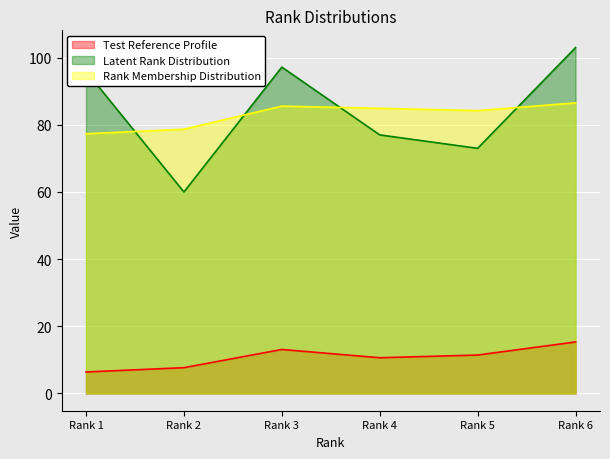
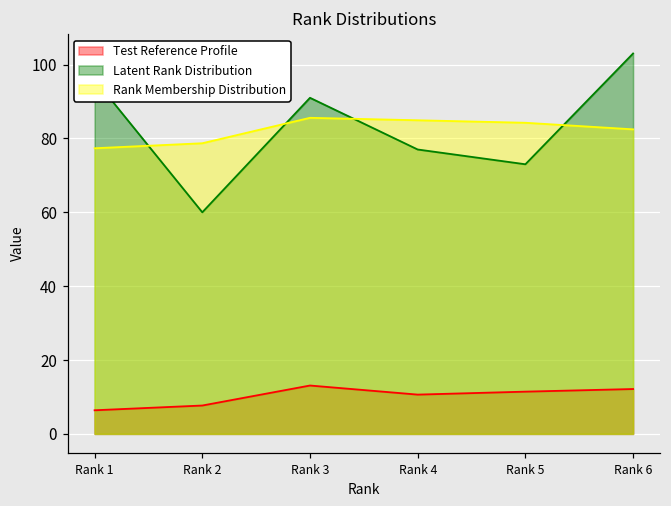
Latent Rank Distribution, Rank 3: 97 -> 91
Test Reference Profile, Rank 6: 15 -> 12
Rank Membership Distribution, Rank 6: 87 -> 82
